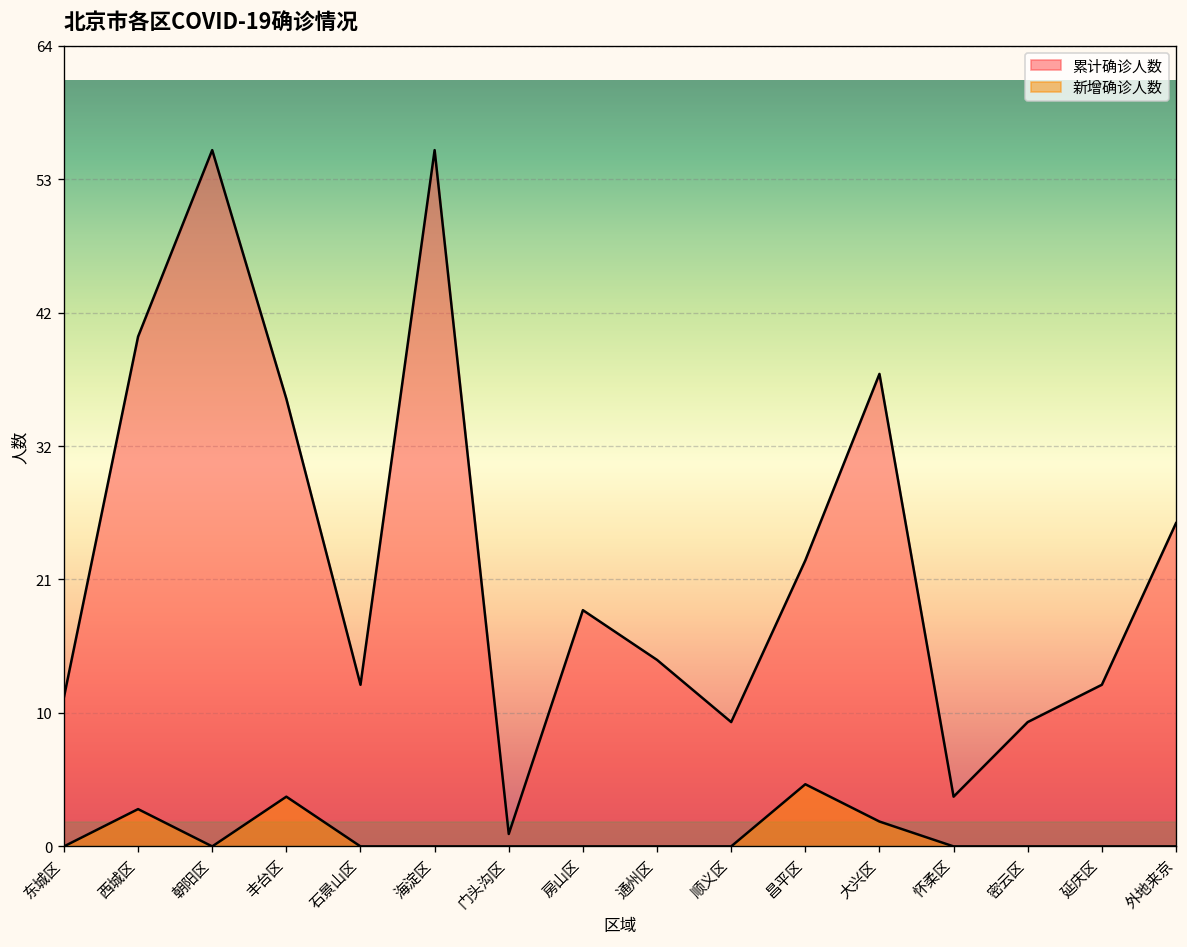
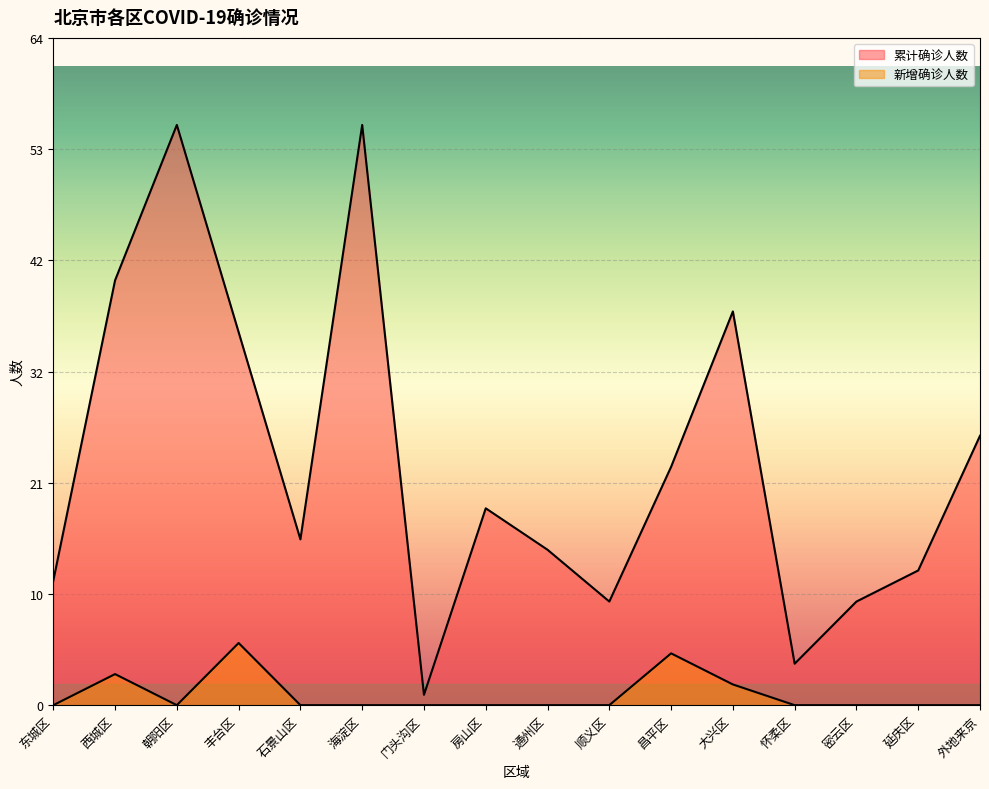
新增确诊人数, 丰台区: 4 -> 6
累计确诊人数, 石景山区: 13 -> 16
